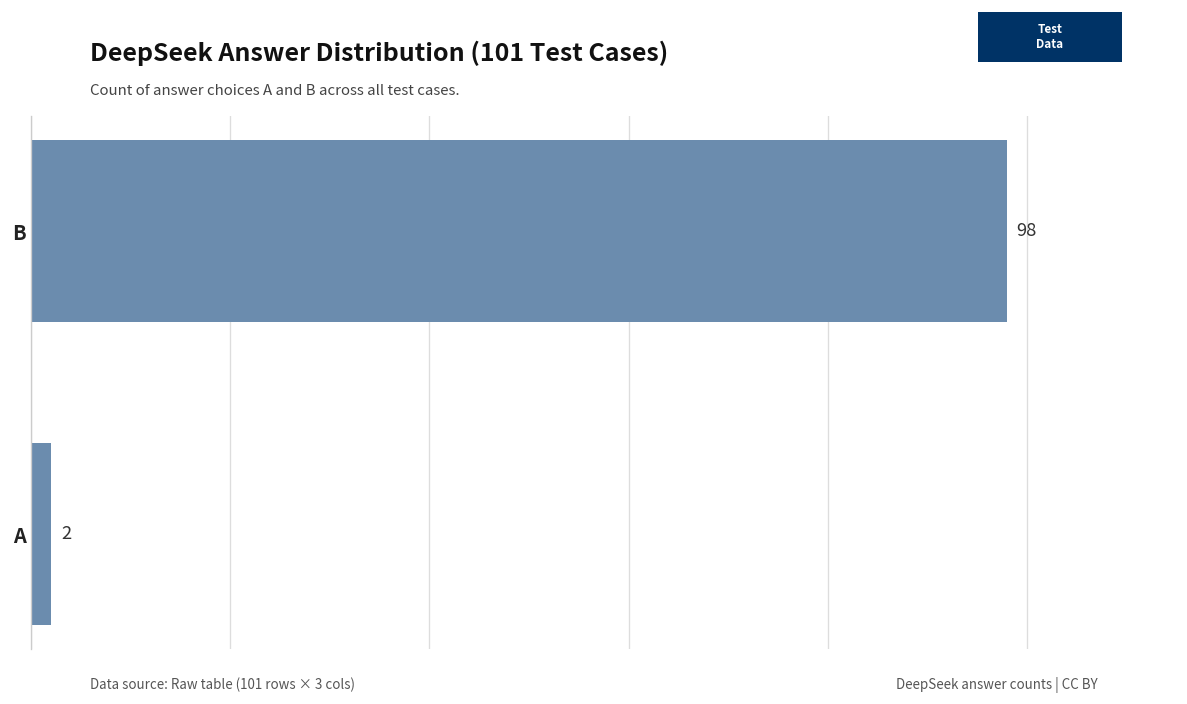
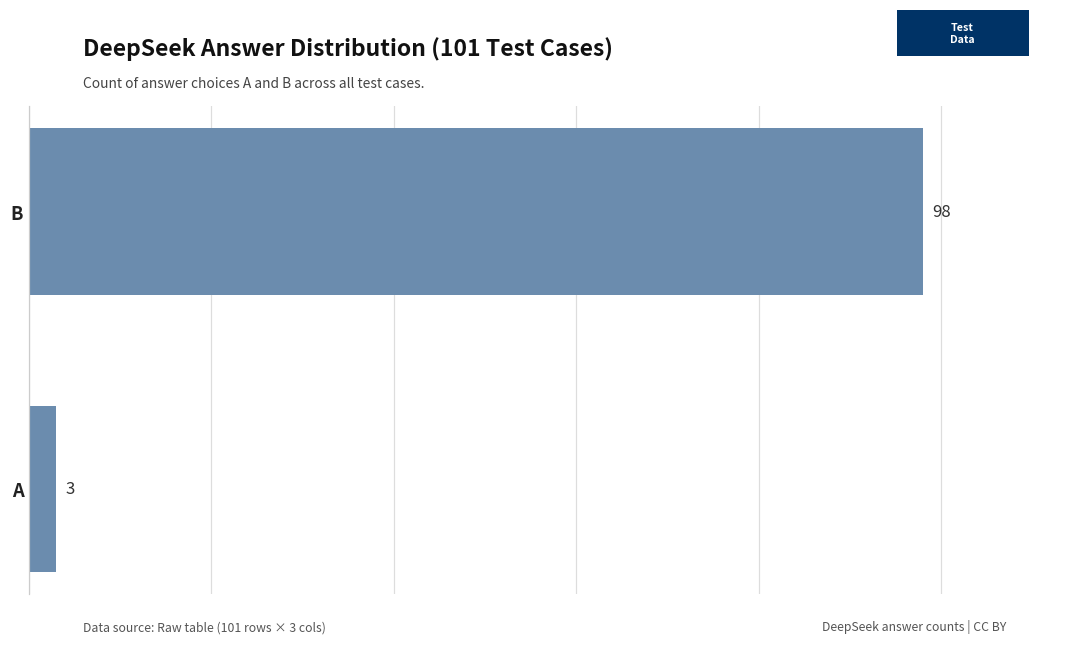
A: 2 -> 3
